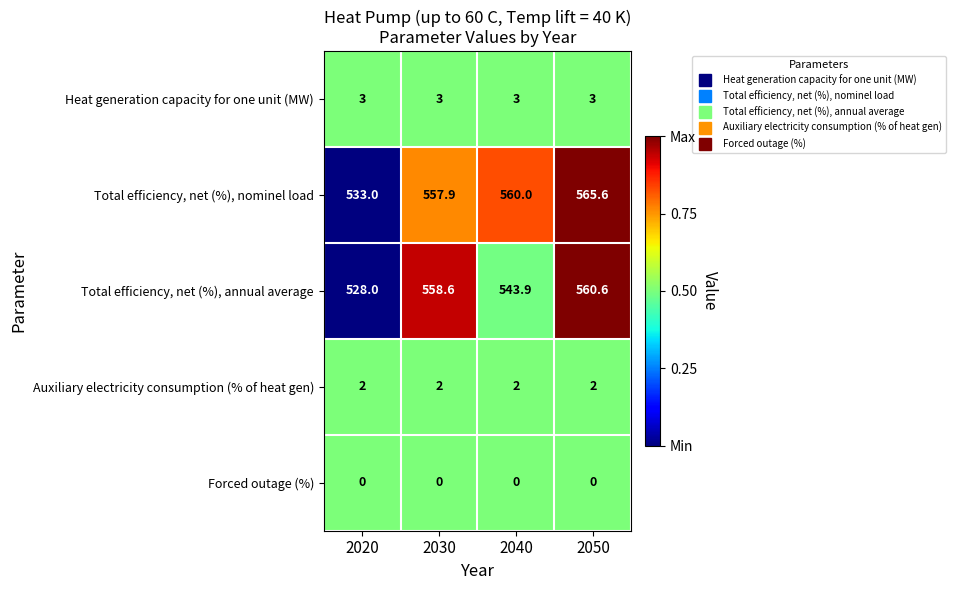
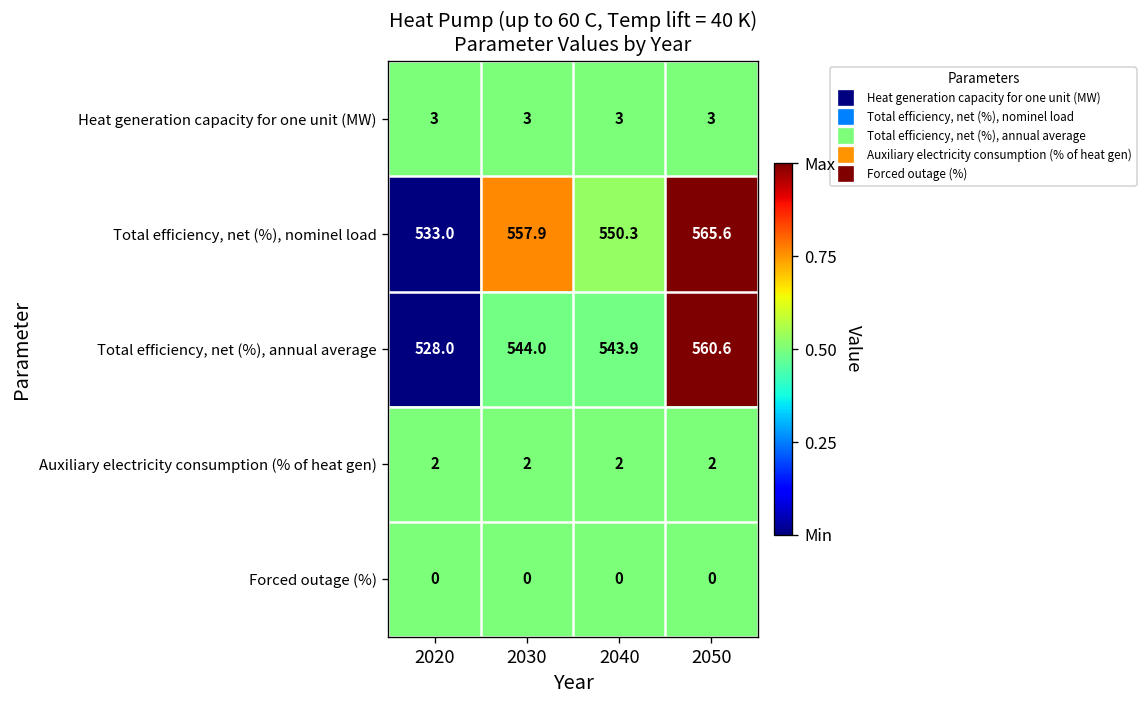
Total efficiency, net (%), nominel load, 2040: 560.0 -> 550.3
Total efficiency, net (%), annual average, 2030: 558.6 -> 544.0
